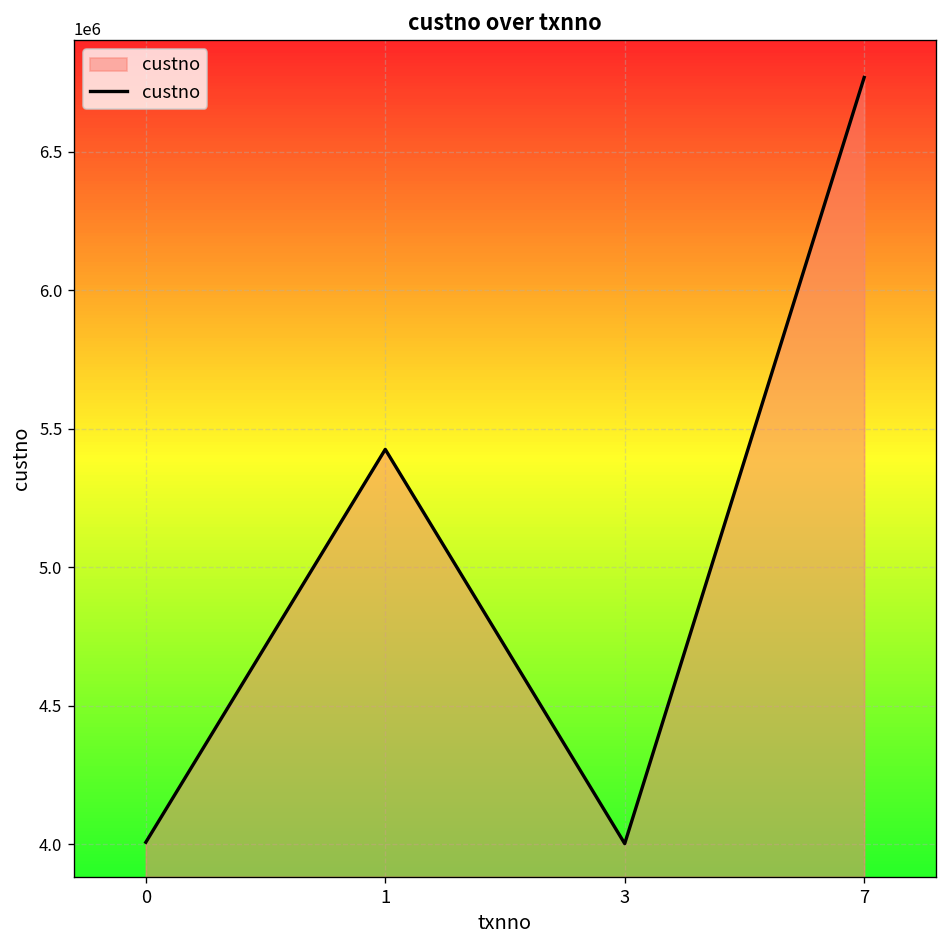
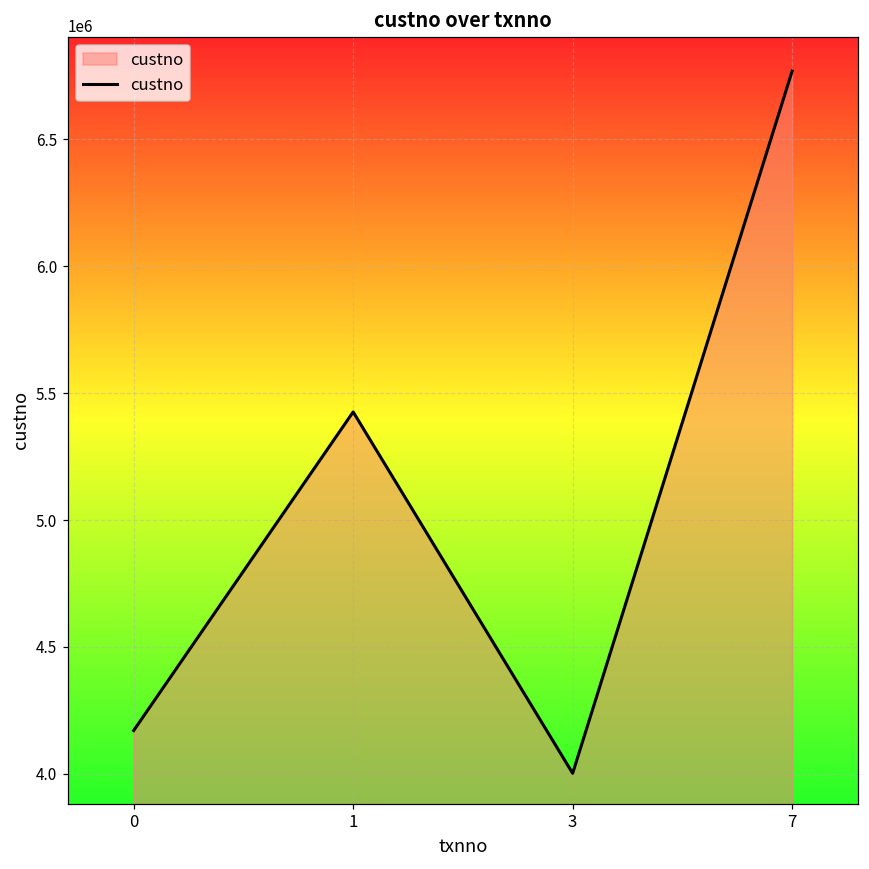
0: 4010000 -> 4170000
